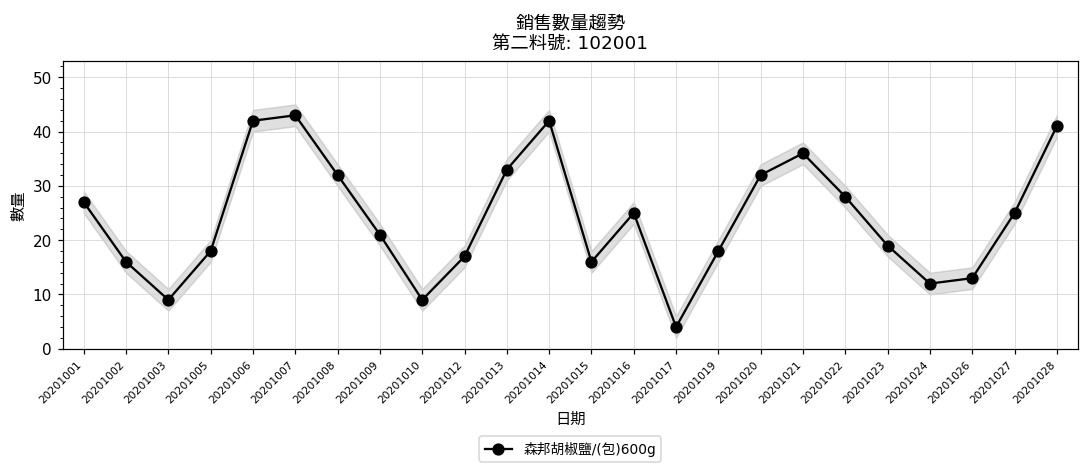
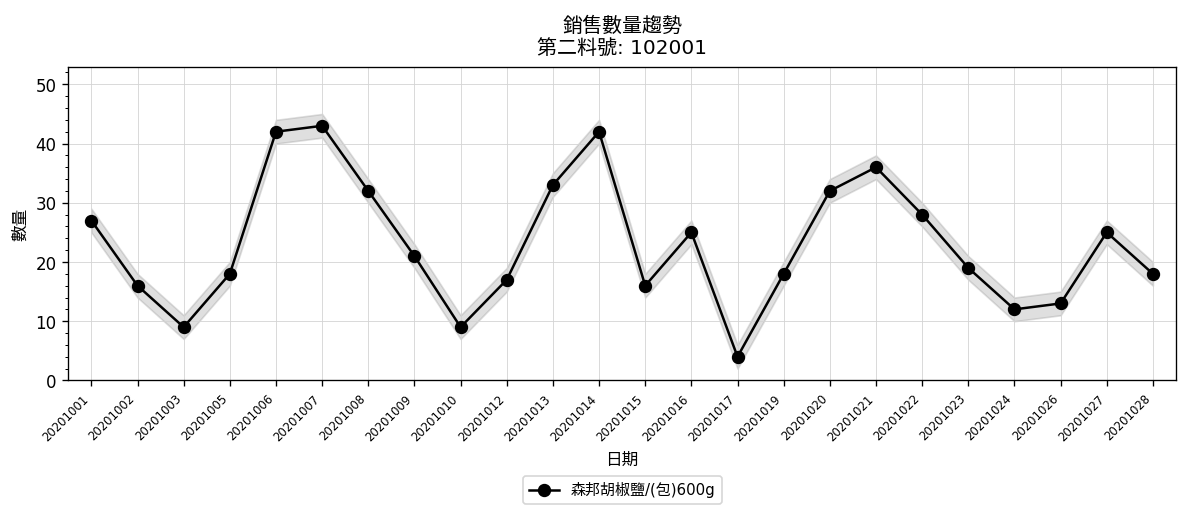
森邦胡椒鹽/(包)600g, 20201028: 41 -> 18
